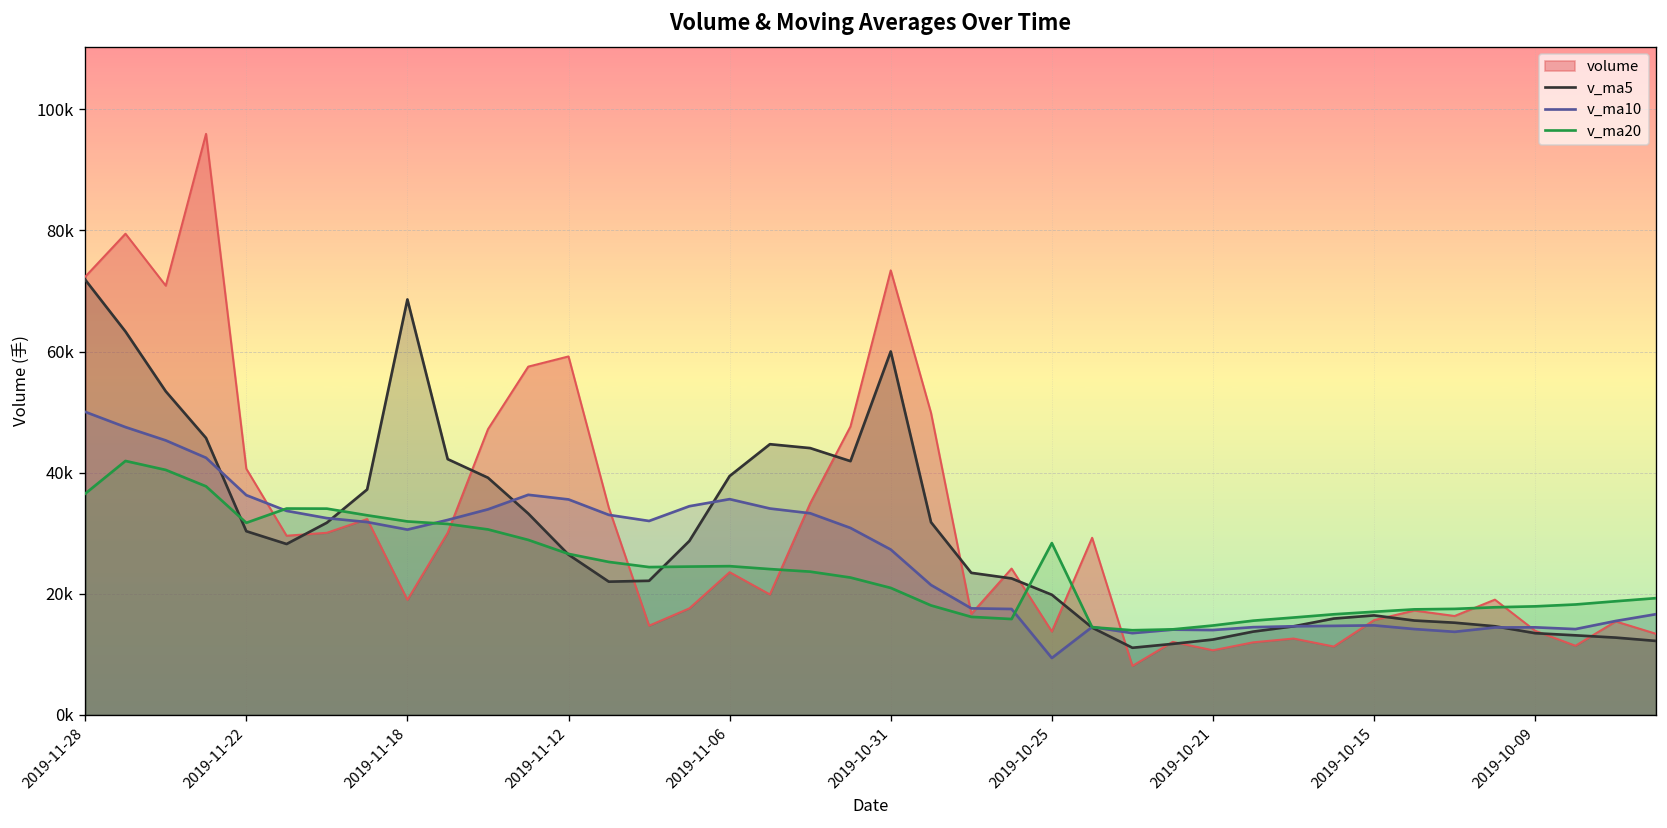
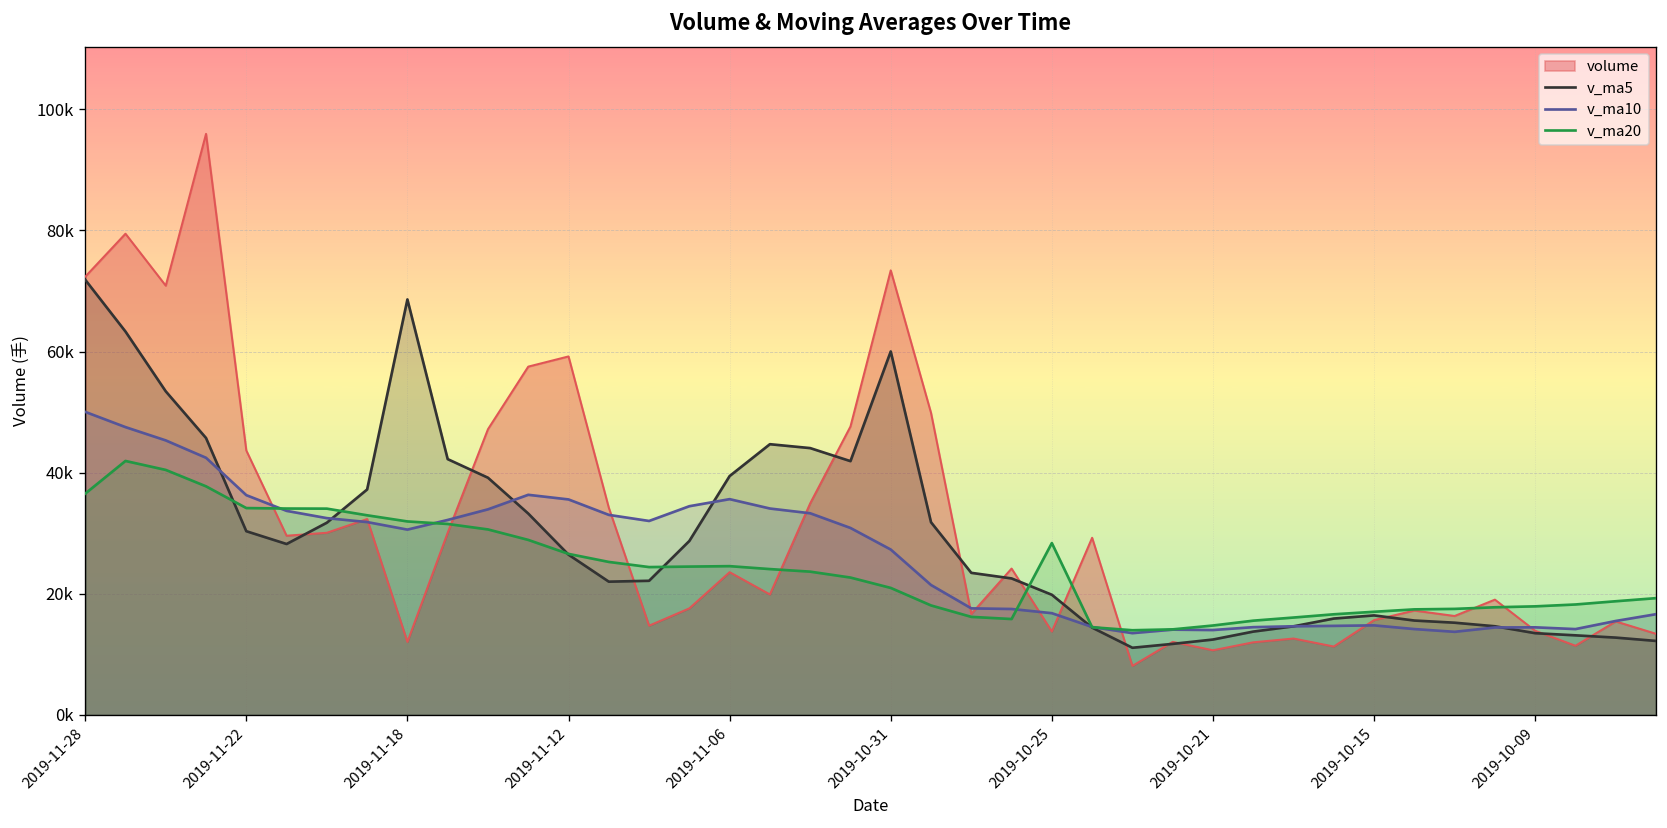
volume, 2019-11-22: 41000 -> 44000
v_ma20, 2019-11-22: 32000 -> 34000
volume, 2019-11-18: 19000 -> 12000
v_ma10, 2019-10-25: 9000 -> 17000
